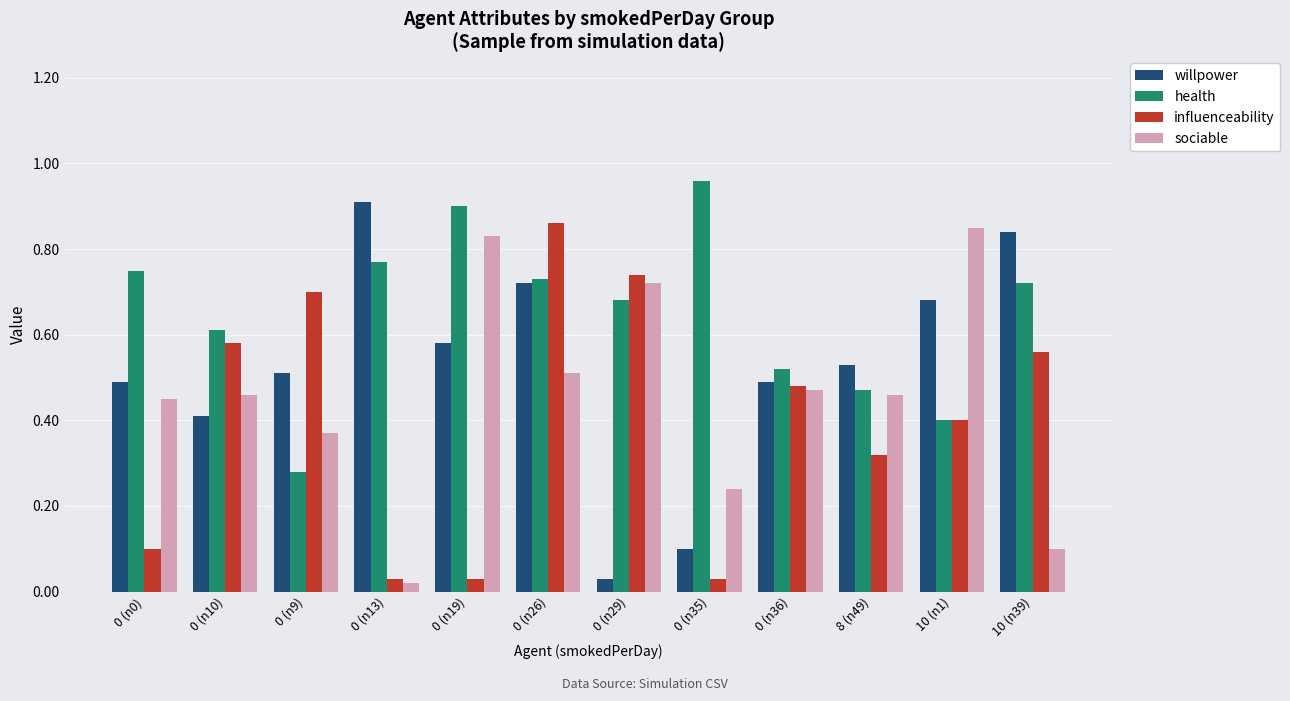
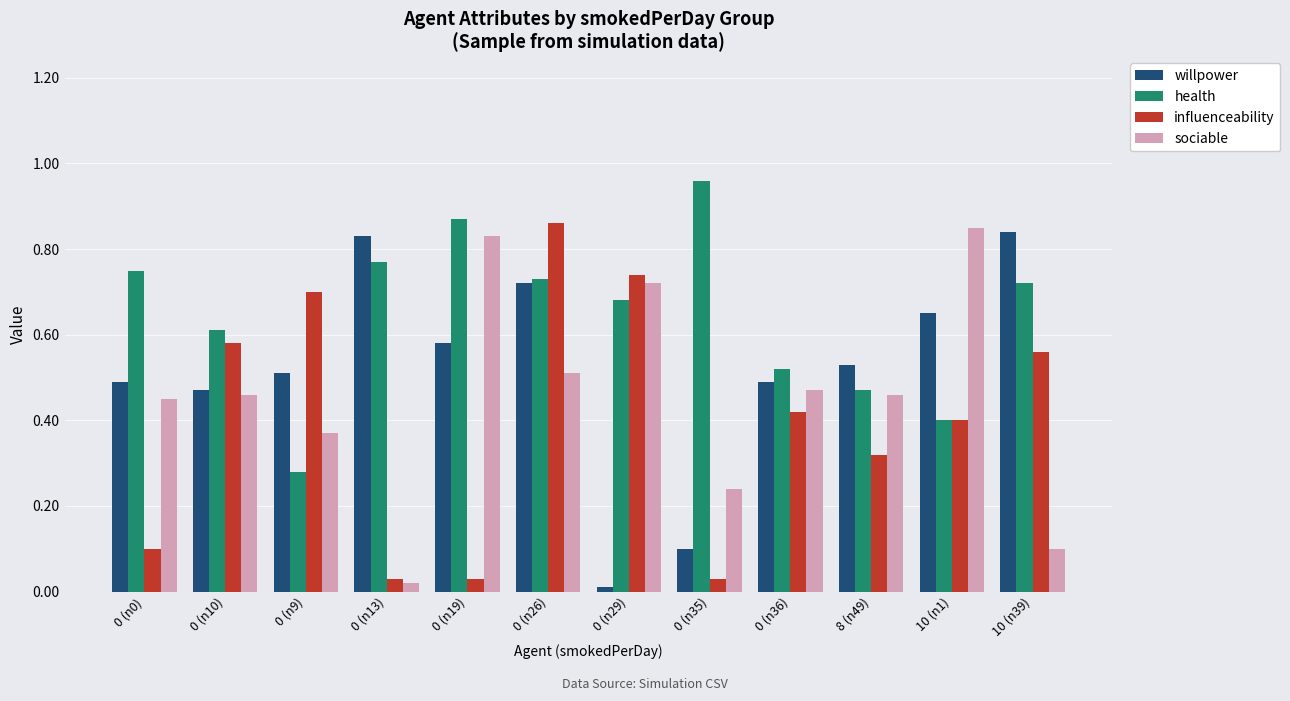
willpower, 0 (n10): 0.41 -> 0.47
willpower, 0 (n13): 0.91 -> 0.83
health, 0 (n19): 0.90 -> 0.87
willpower, 0 (n29): 0.03 -> 0.01
influenceability, 0 (n36): 0.48 -> 0.42
willpower, 10 (n1): 0.68 -> 0.65
